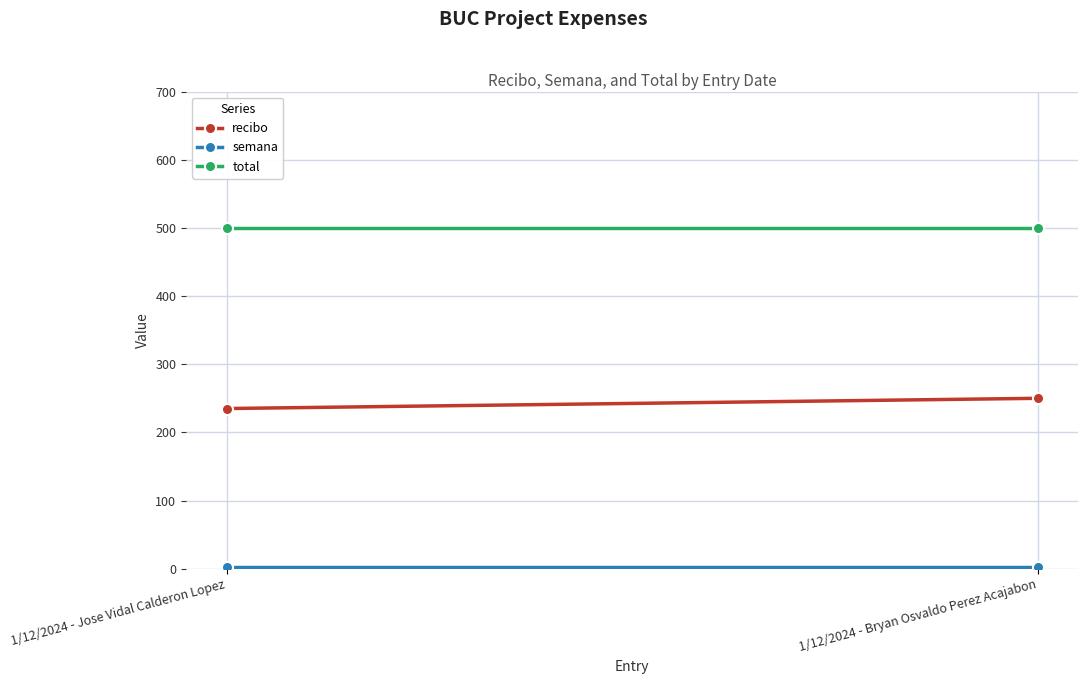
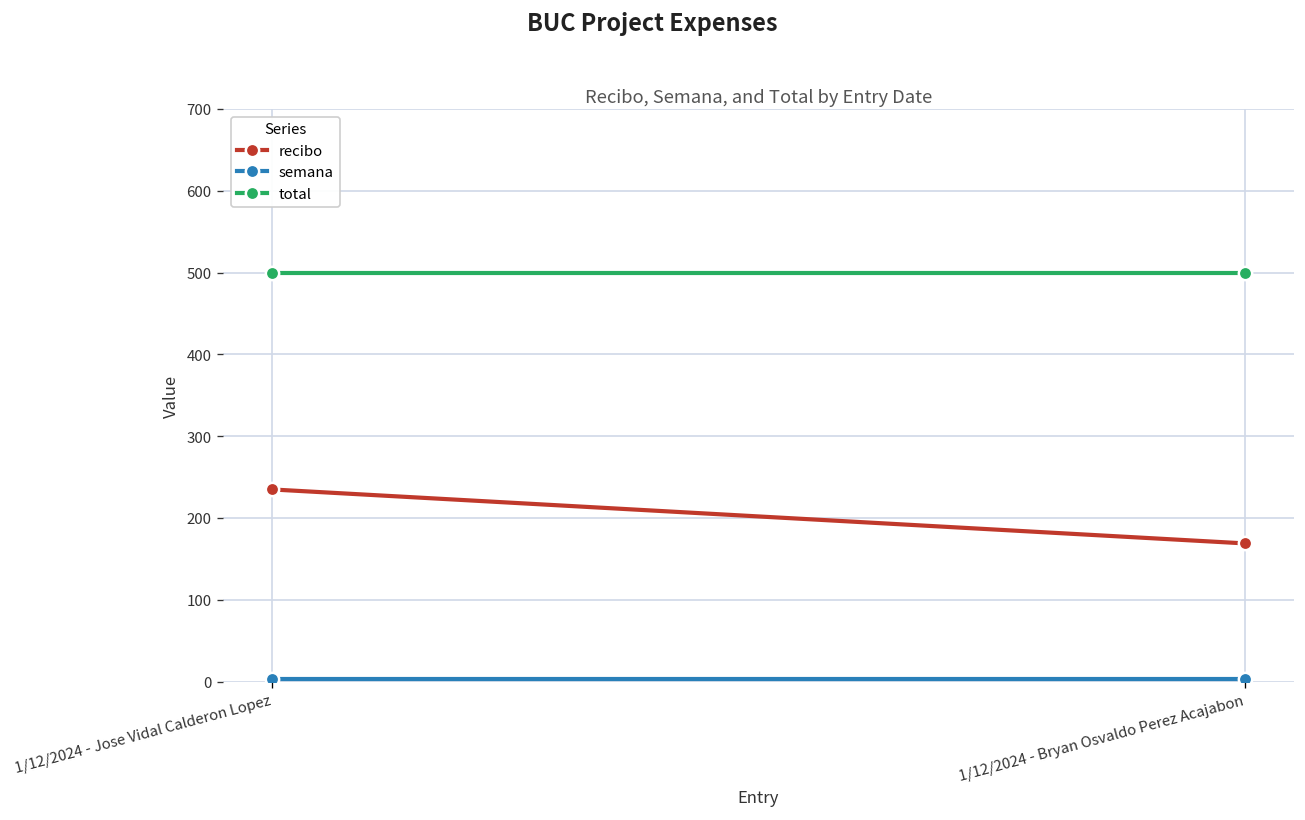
recibo, 1/12/2024 - Bryan Osvaldo Perez Acajabon: 250 -> 170
